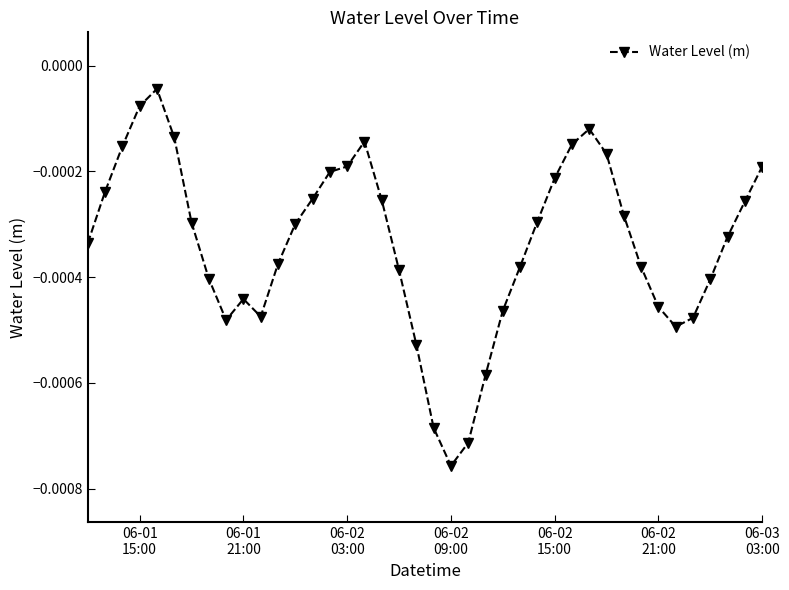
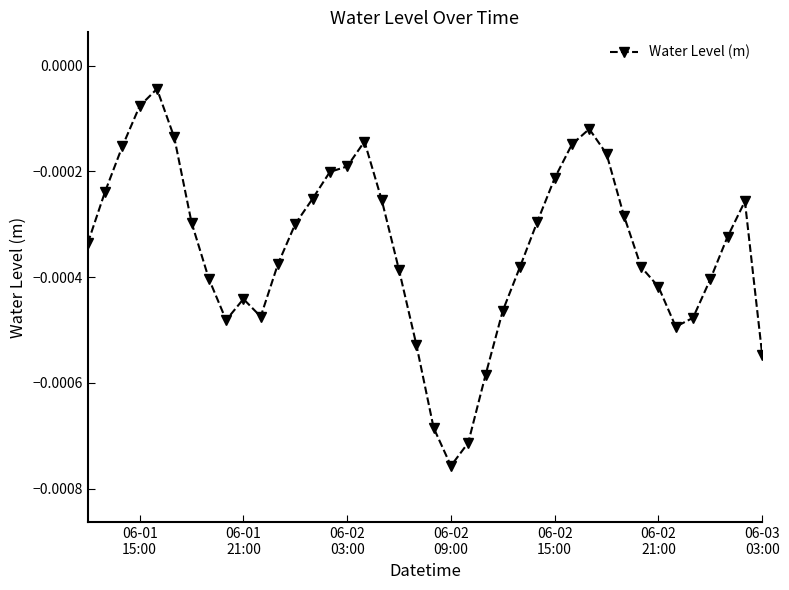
06-02 21:00: -0.00046 -> -0.00042
06-03 03:00: -0.00019 -> -0.00055
